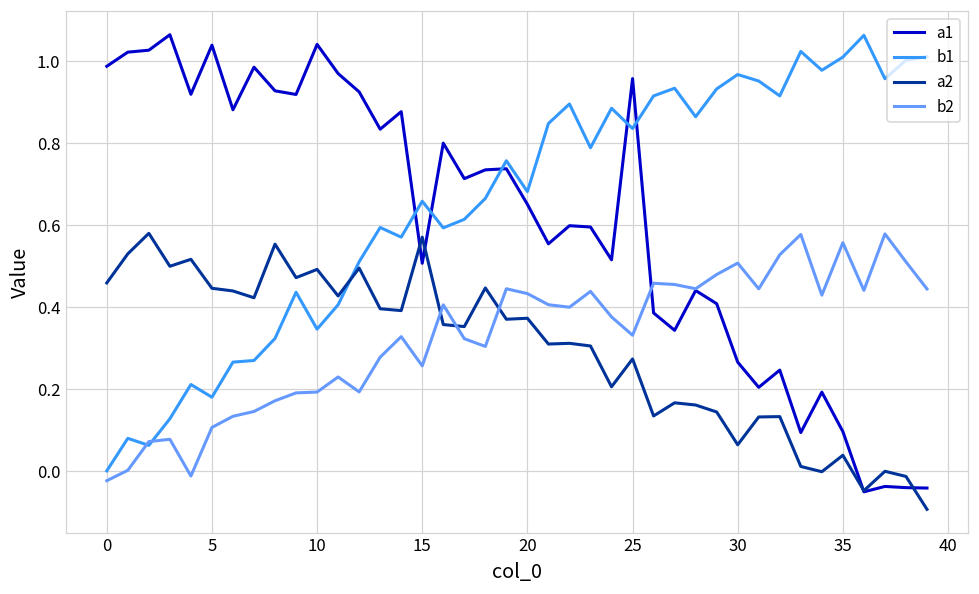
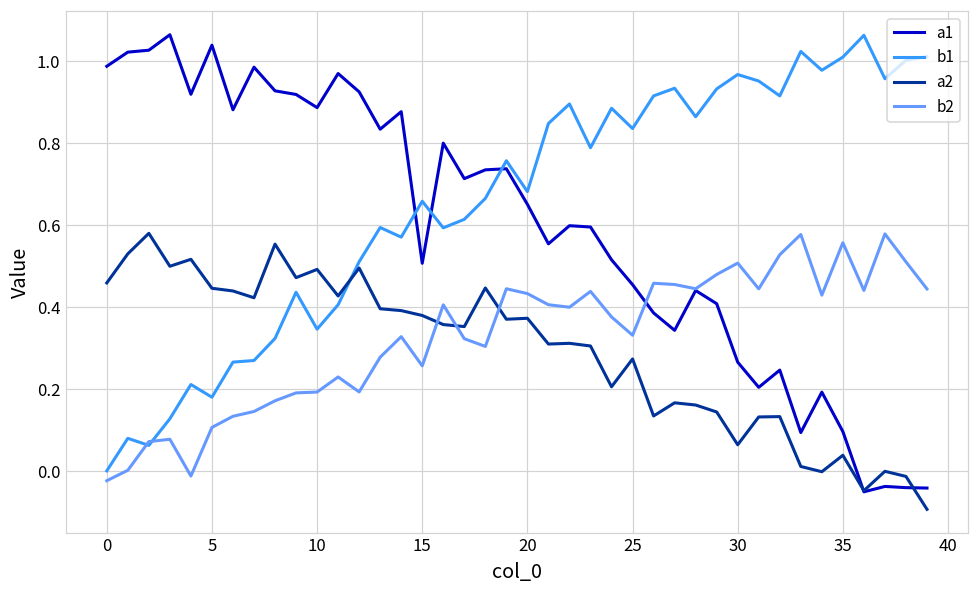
a1, 10: 1.04 -> 0.89
a2, 15: 0.57 -> 0.38
a1, 25: 0.96 -> 0.46
